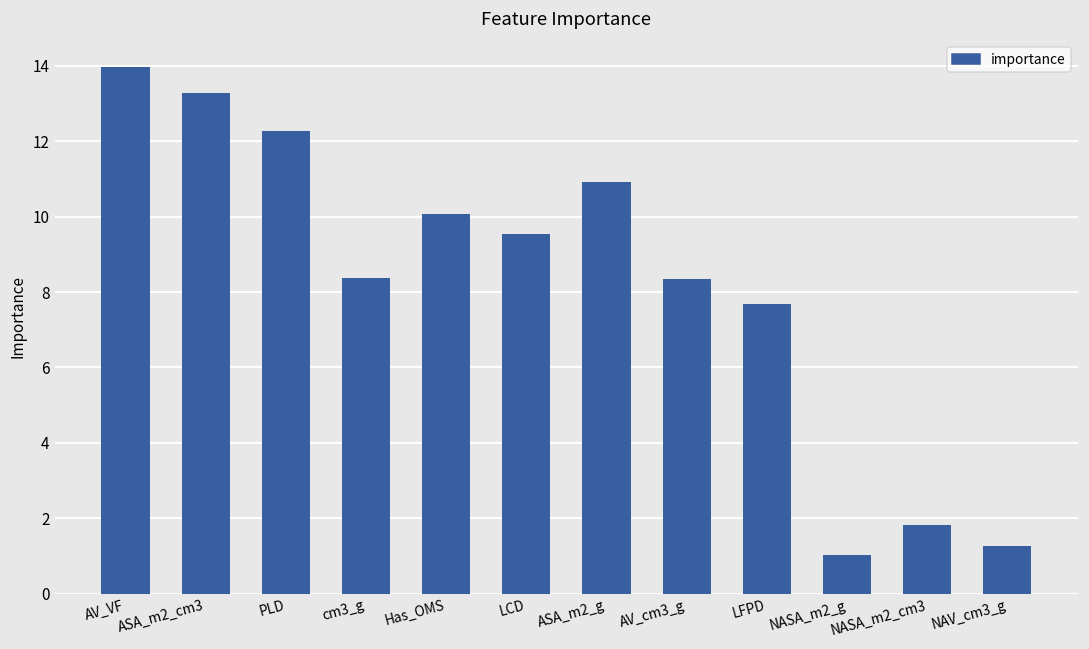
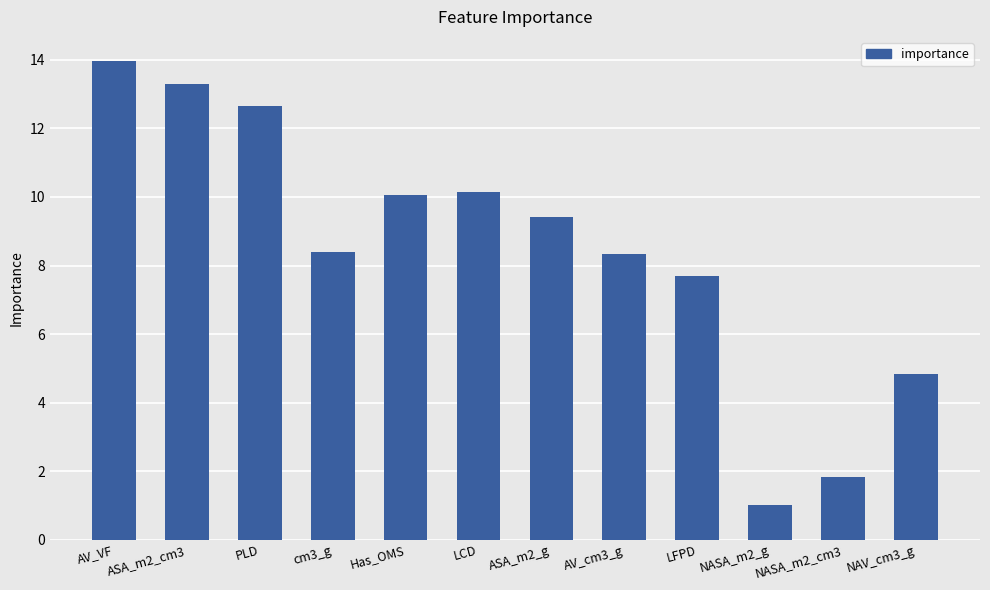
PLD: 12.3 -> 12.7
LCD: 9.5 -> 10.1
ASA_m2_g: 10.9 -> 9.4
NAV_cm3_g: 1.3 -> 4.8
